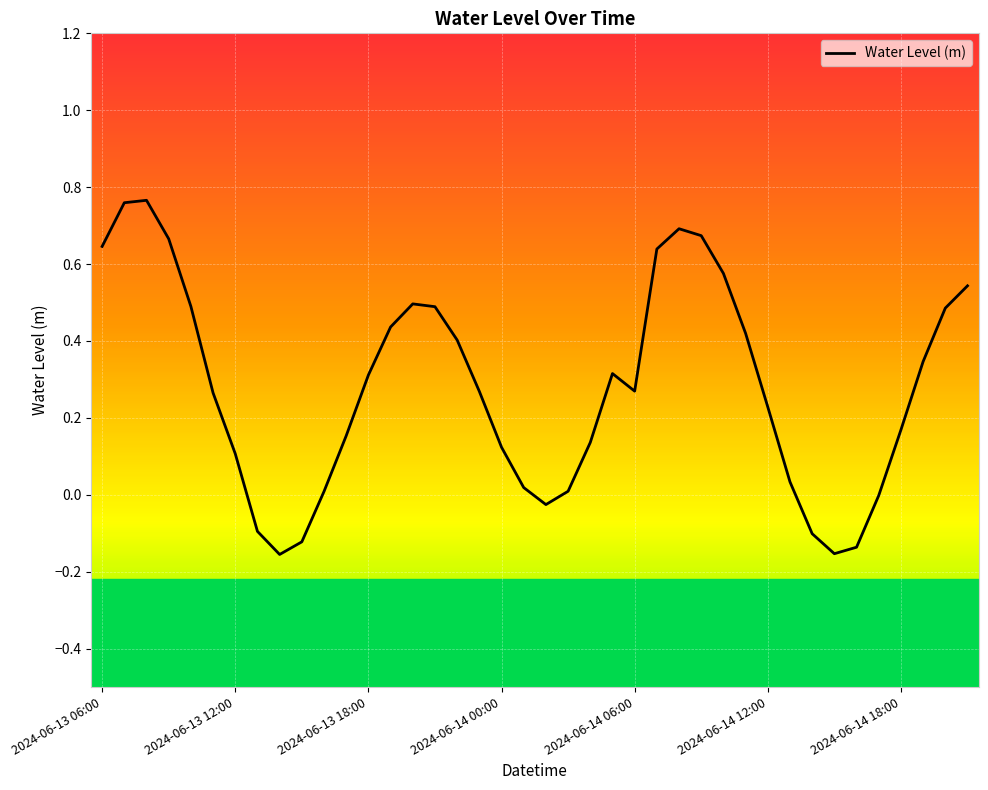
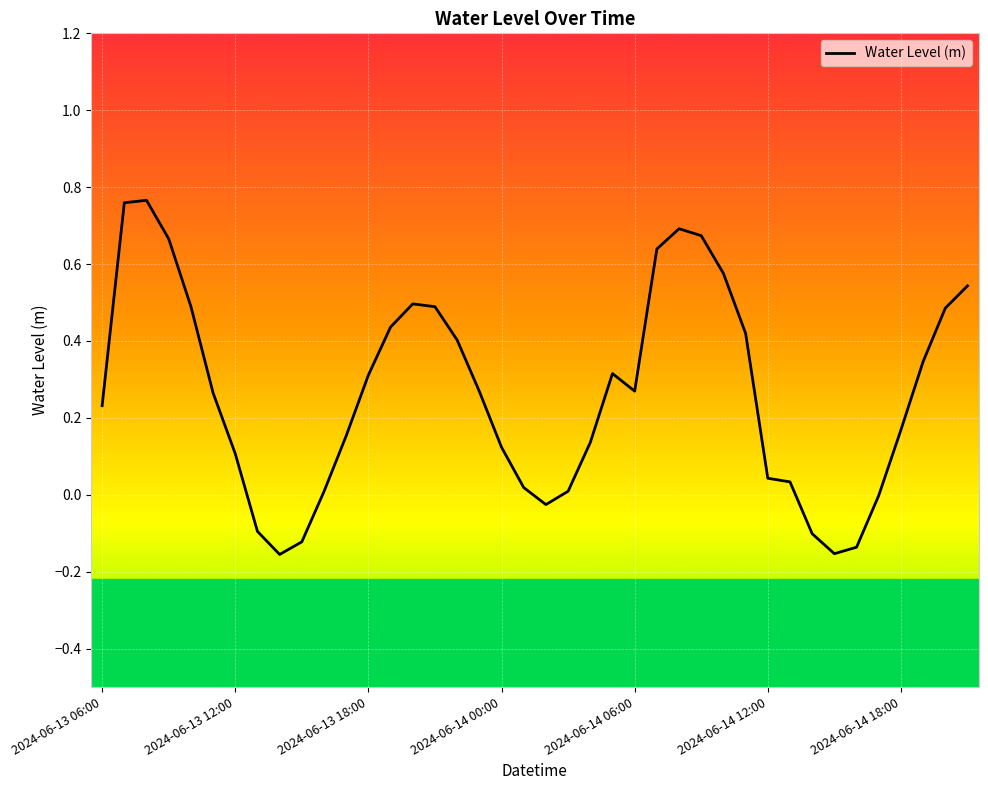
2024-06-13 06:00: 0.65 -> 0.23
2024-06-14 12:00: 0.23 -> 0.04
